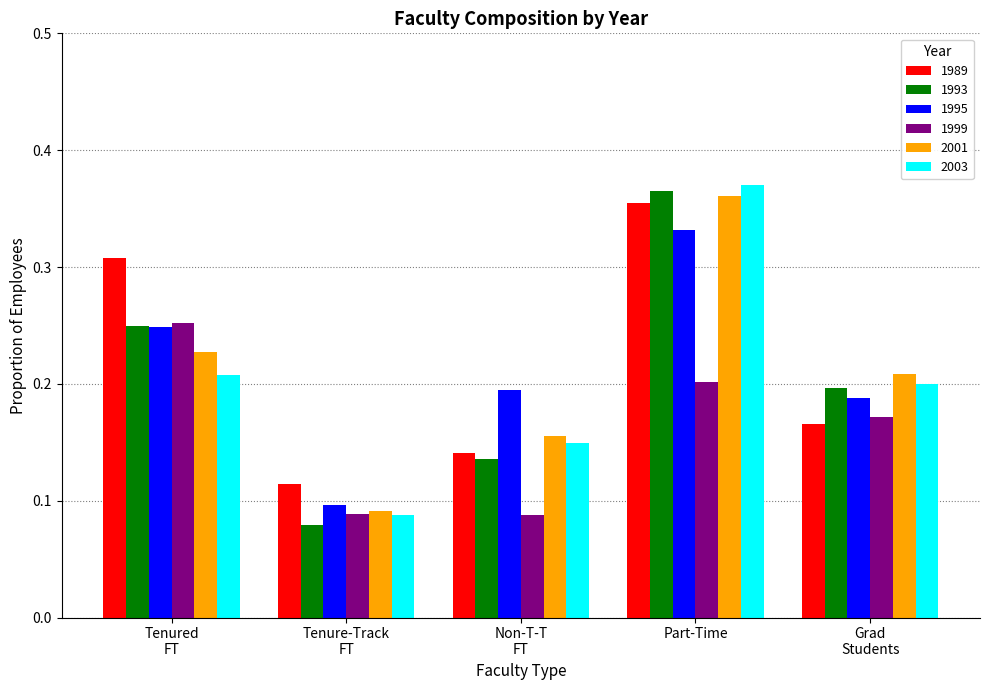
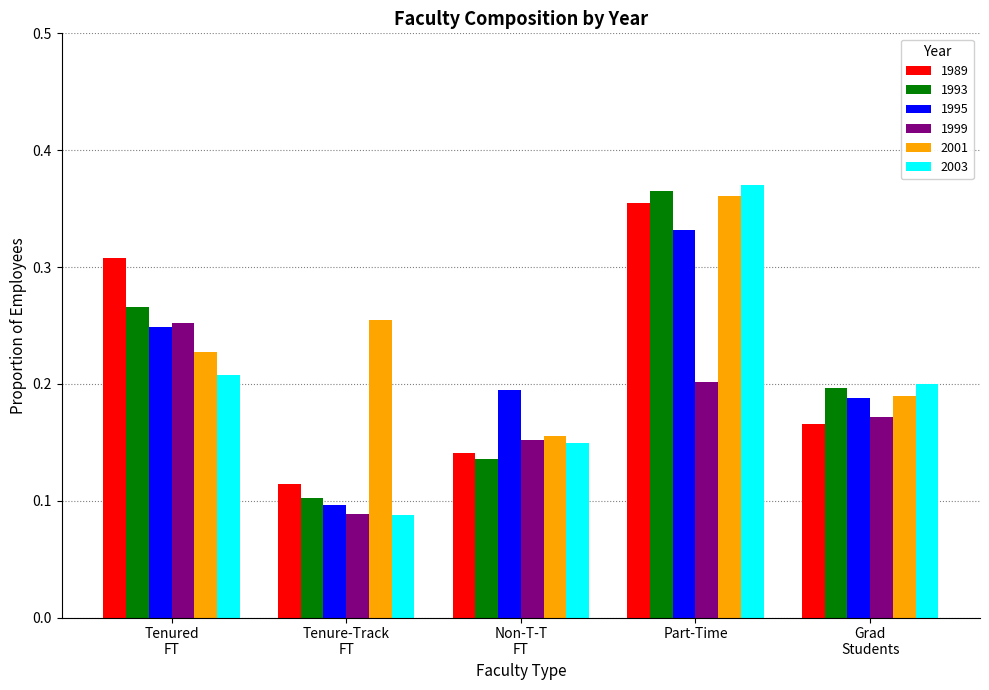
1993, Tenured FT: 0.250 -> 0.266
1993, Tenure-Track FT: 0.079 -> 0.102
2001, Tenure-Track FT: 0.092 -> 0.254
1999, Non-T-T FT: 0.088 -> 0.152
2001, Grad Students: 0.209 -> 0.190
